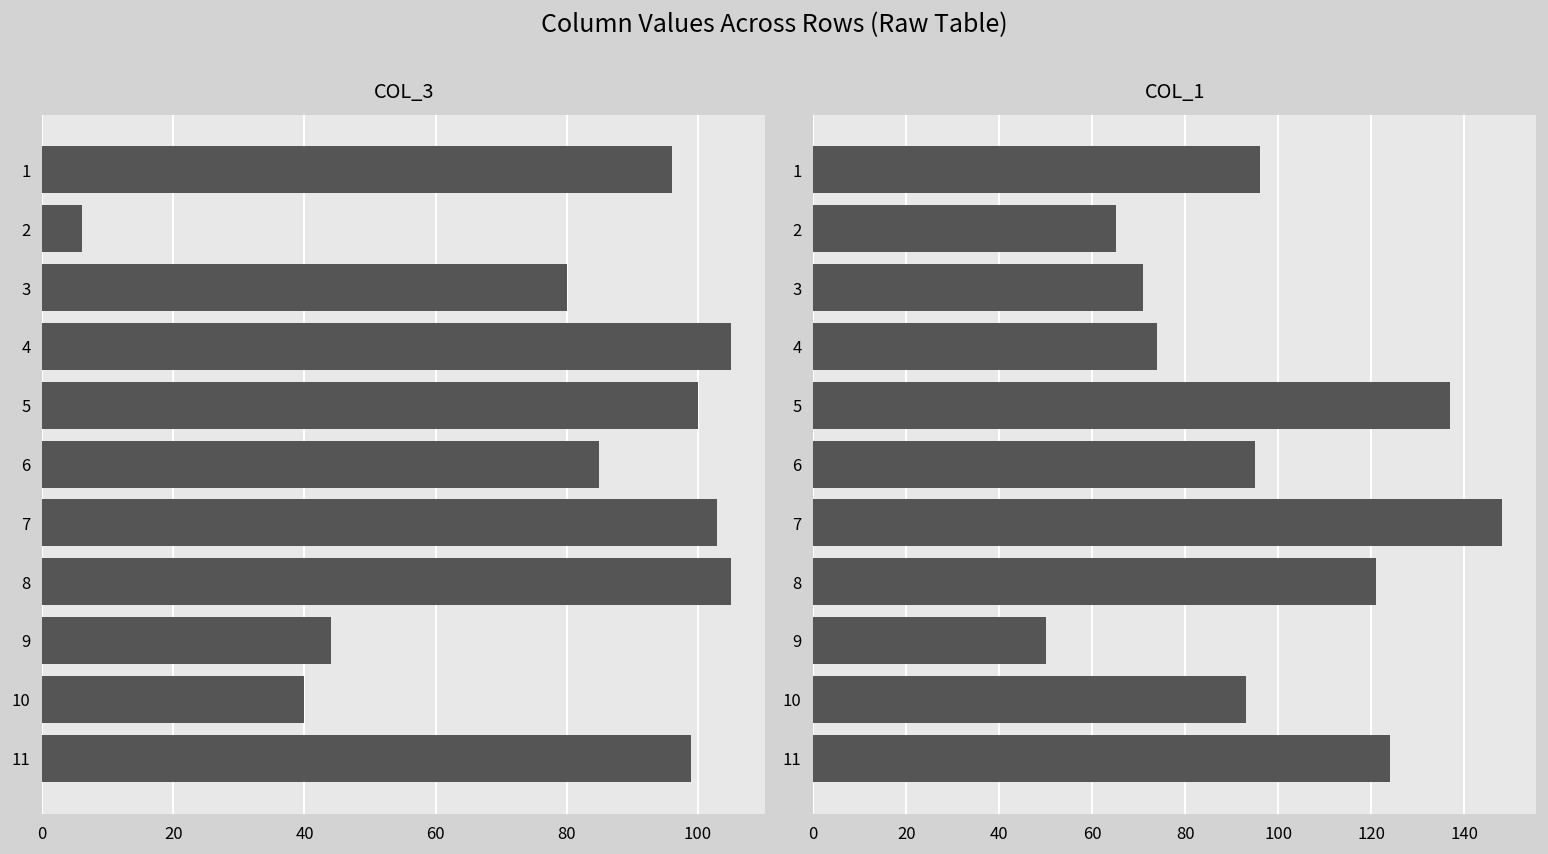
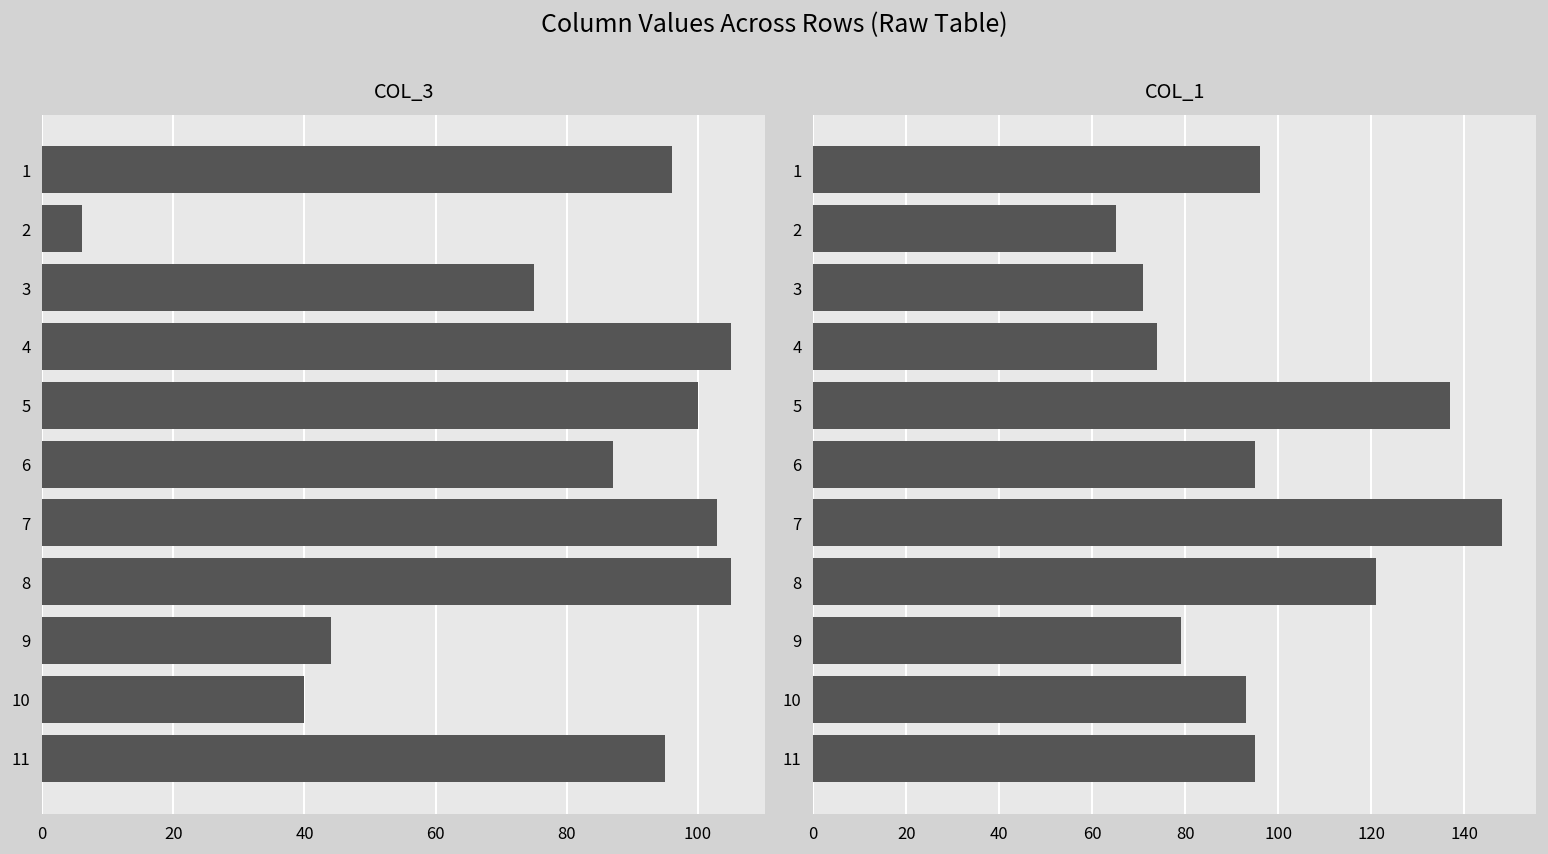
COL_3, 3: 80 -> 75
COL_3, 6: 85 -> 87
COL_3, 11: 99 -> 95
COL_1, 9: 50 -> 79
COL_1, 11: 124 -> 95
